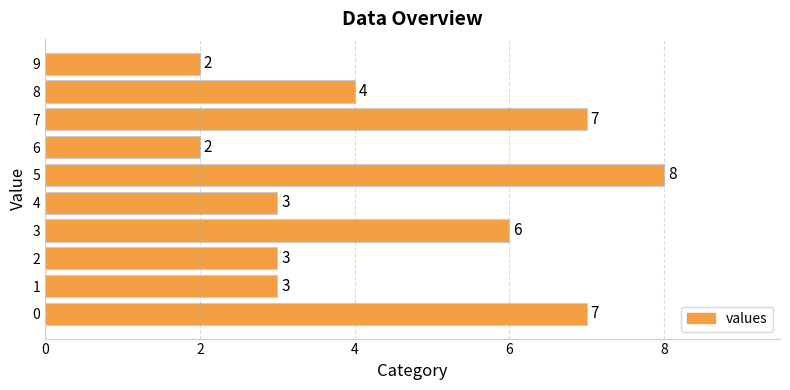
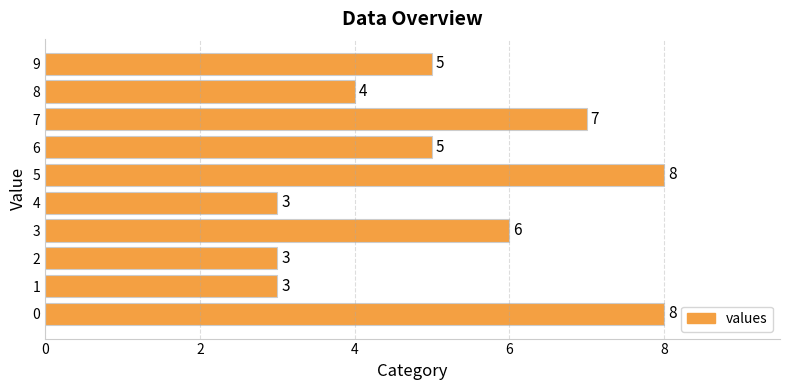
9: 2 -> 5
6: 2 -> 5
0: 7 -> 8
